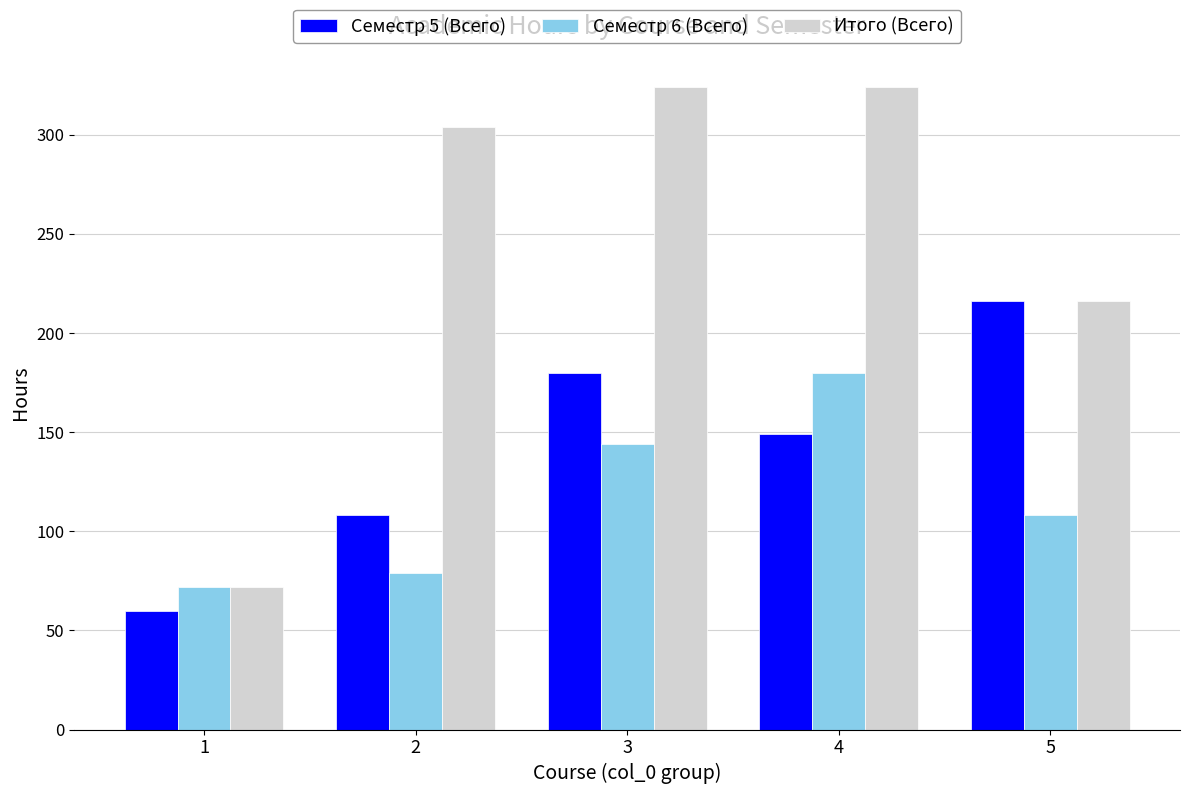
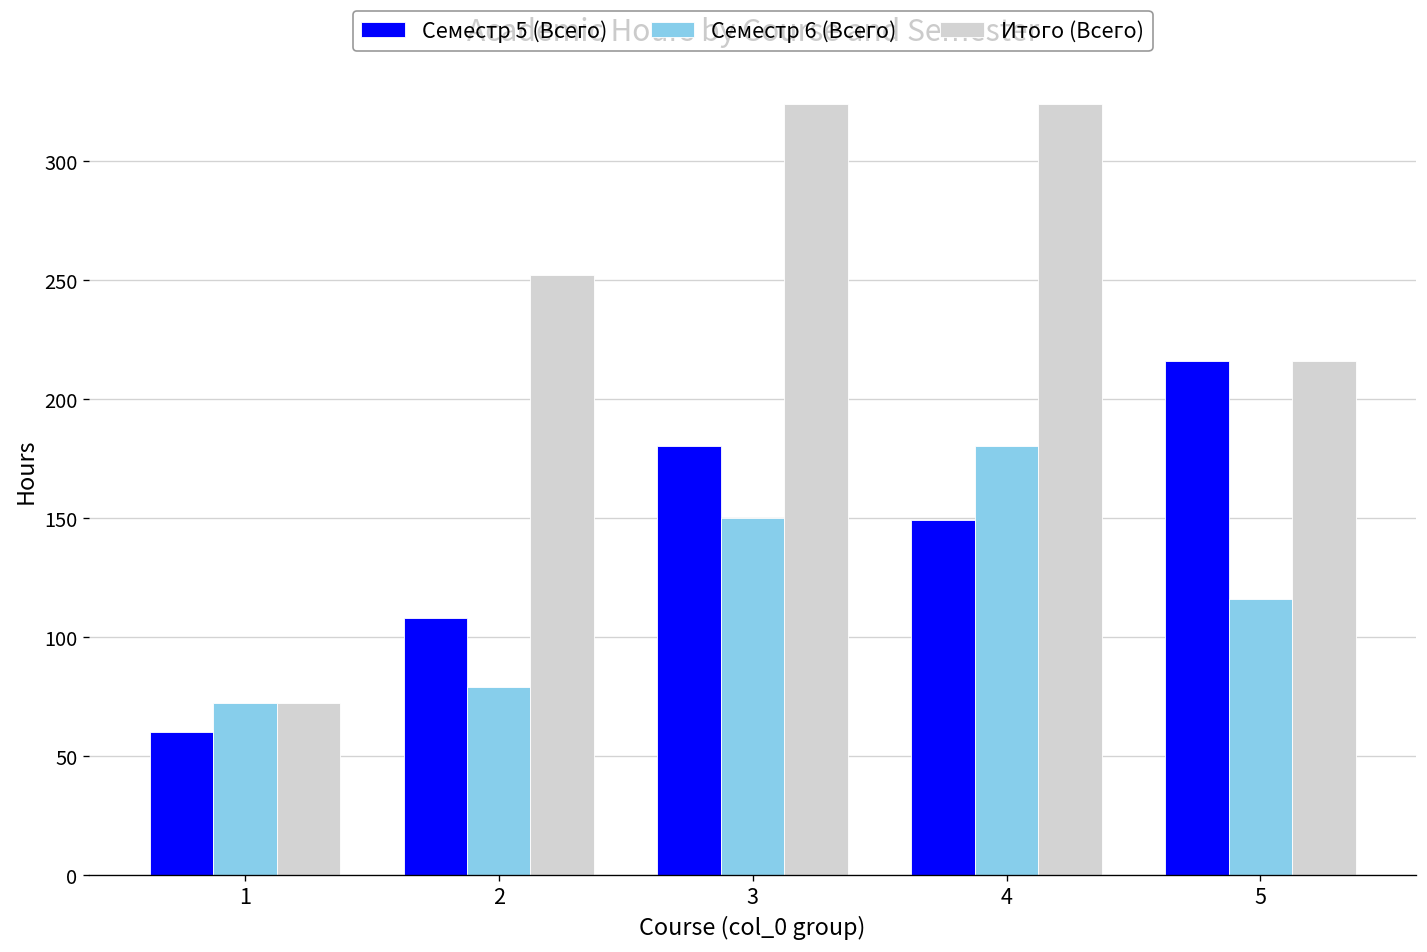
Итого (Всего), 2: 304 -> 252
Семестр 6 (Всего), 3: 144 -> 150
Семестр 6 (Всего), 5: 108 -> 116
